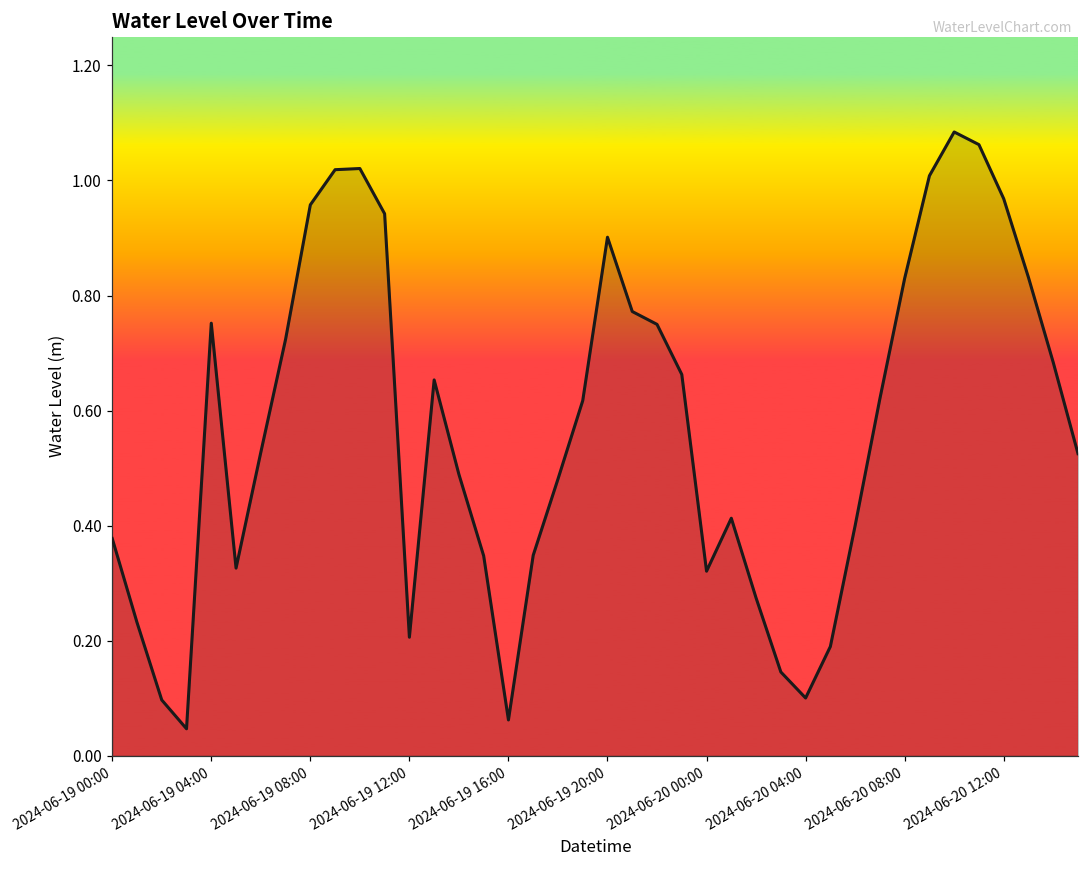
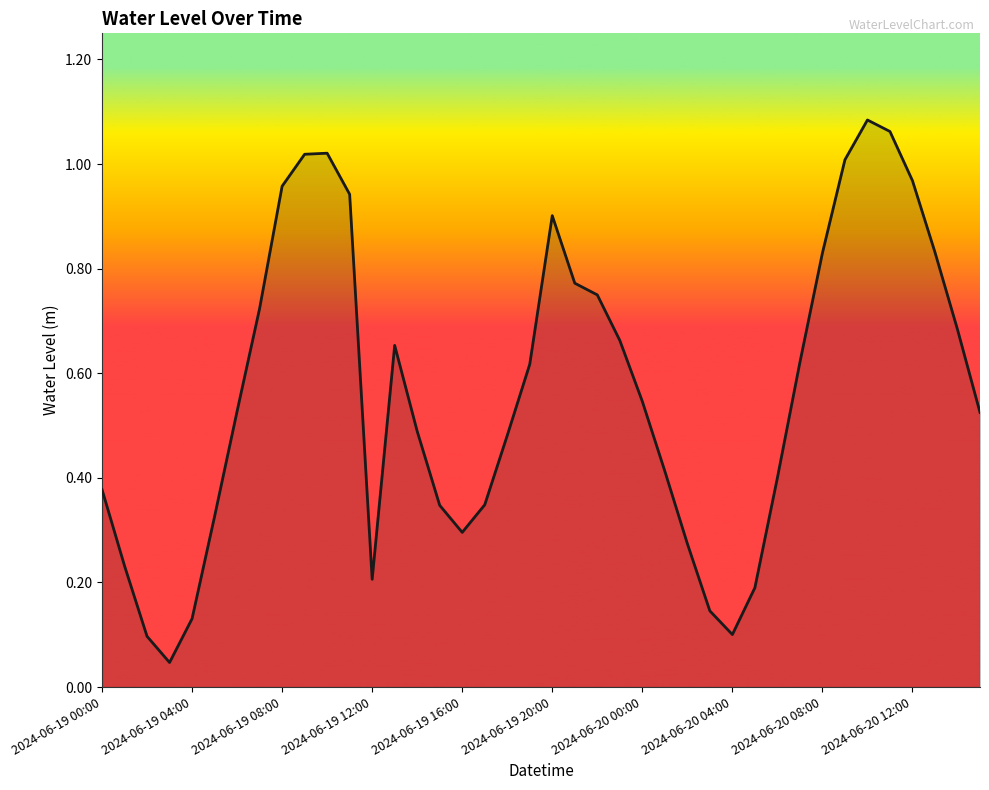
2024-06-19 04:00: 0.75 -> 0.13
2024-06-19 16:00: 0.06 -> 0.30
2024-06-20 00:00: 0.32 -> 0.55
